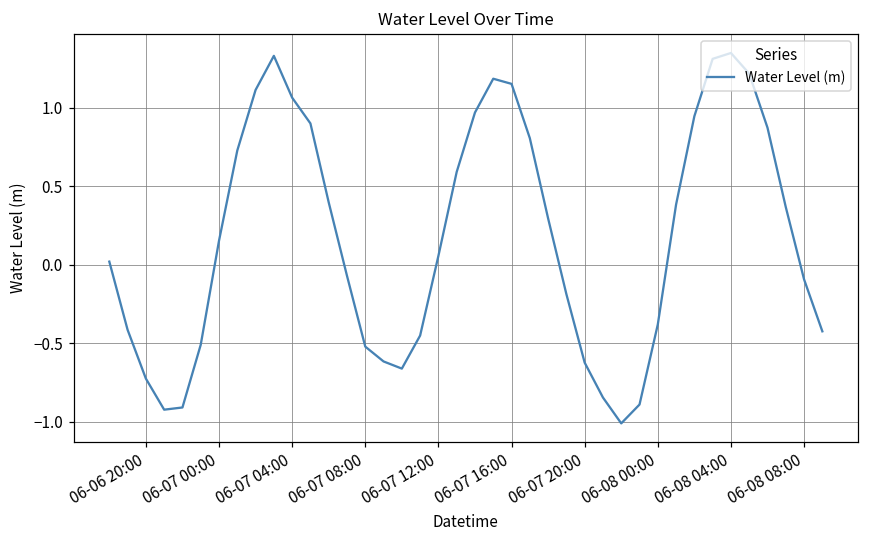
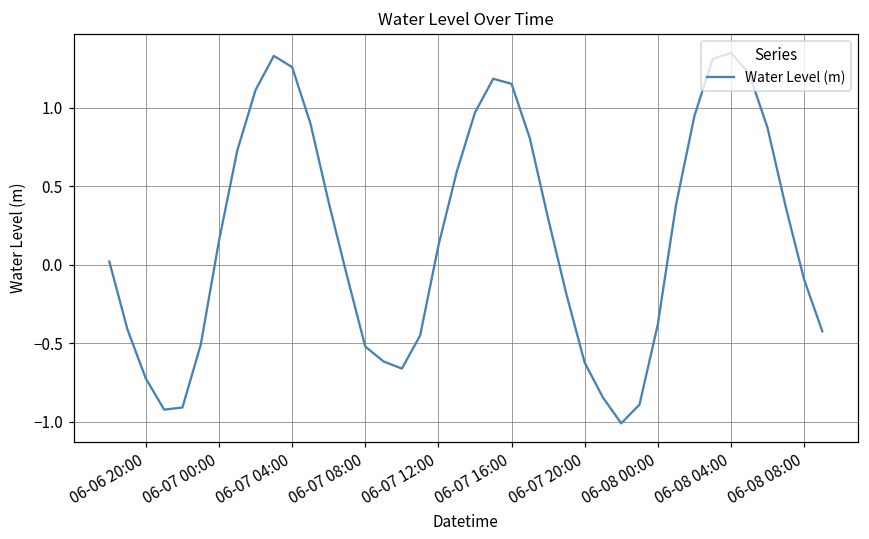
06-07 04:00: 1.07 -> 1.26
06-07 12:00: 0.06 -> 0.12
